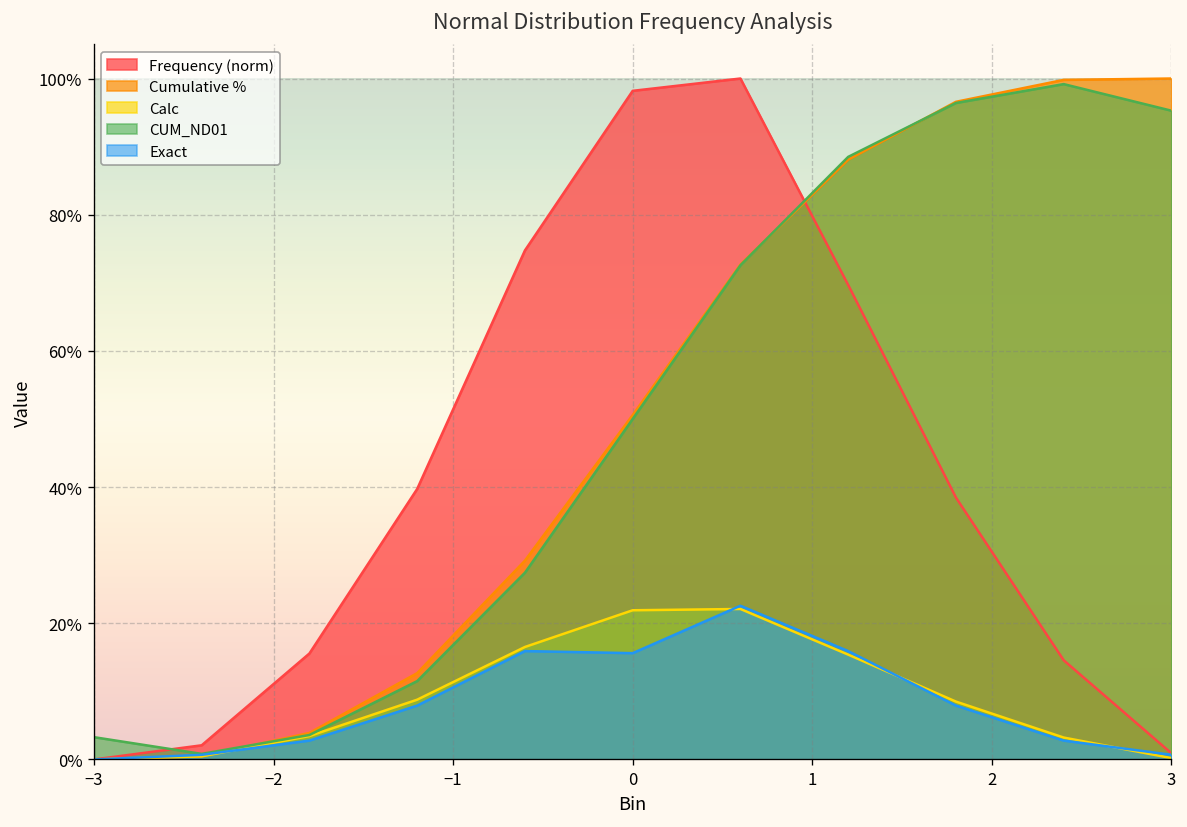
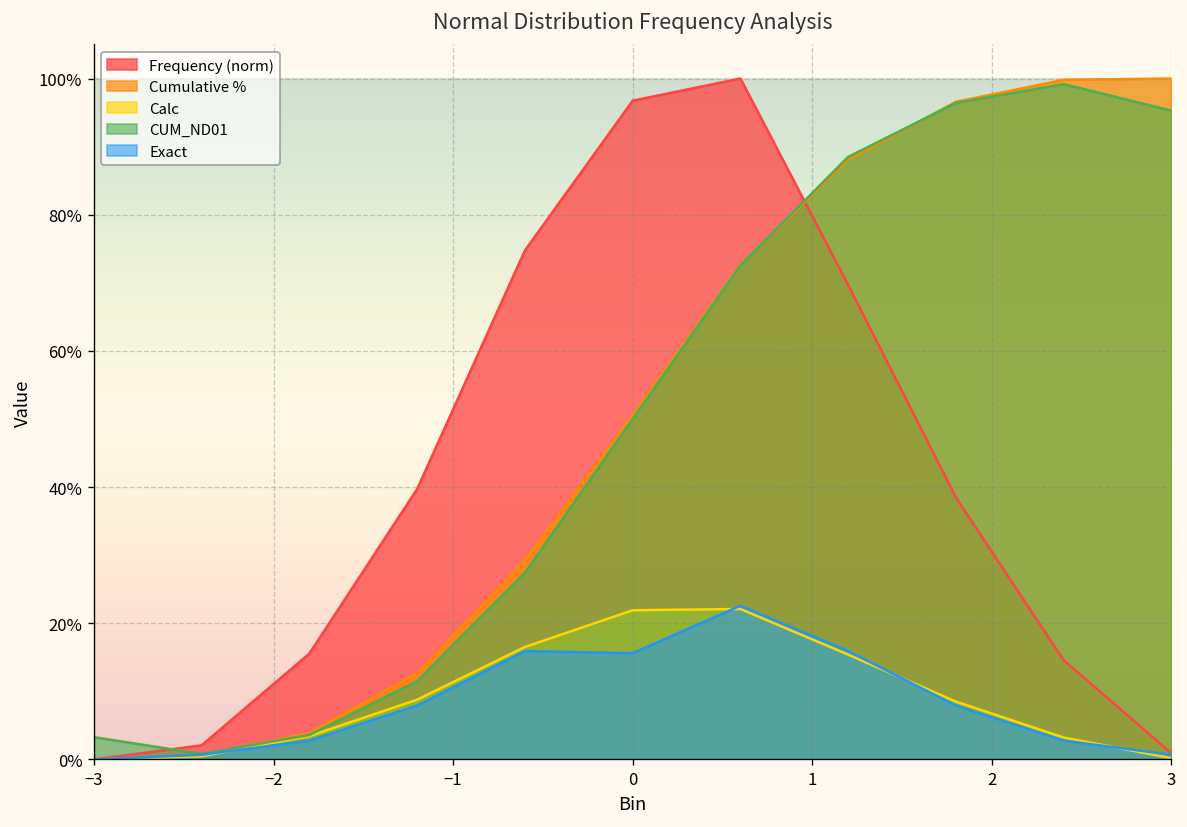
Frequency (norm), 0: 98% -> 97%
